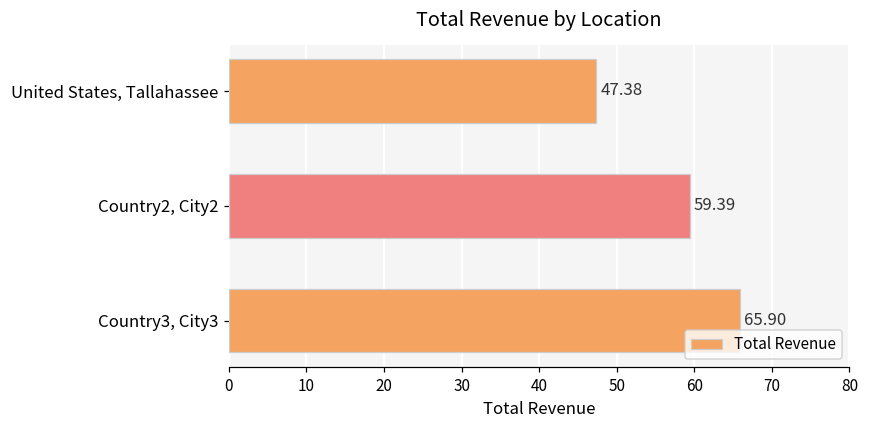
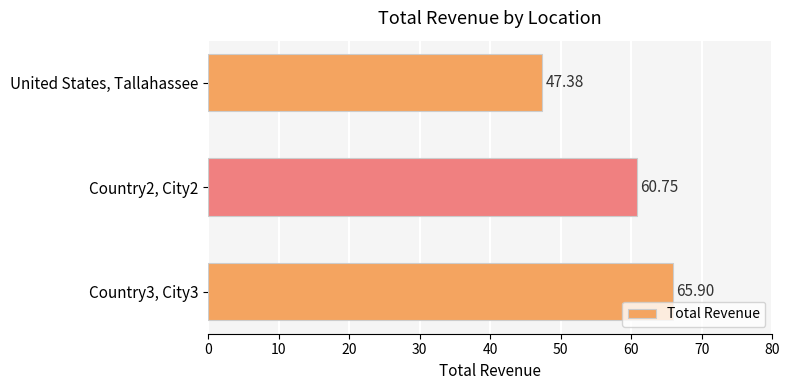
Country2, City2: 59.39 -> 60.75
